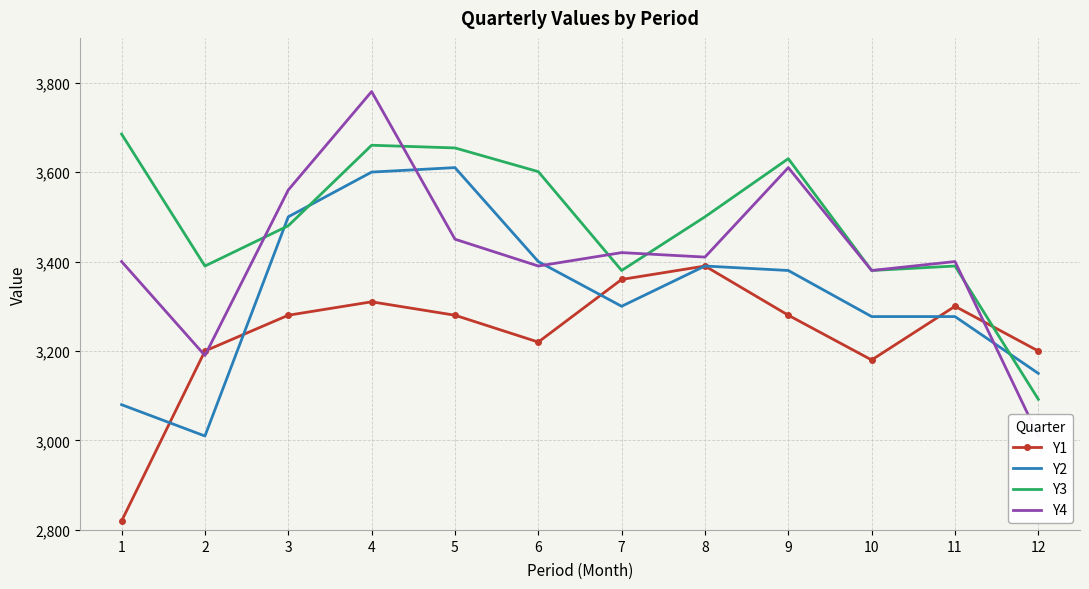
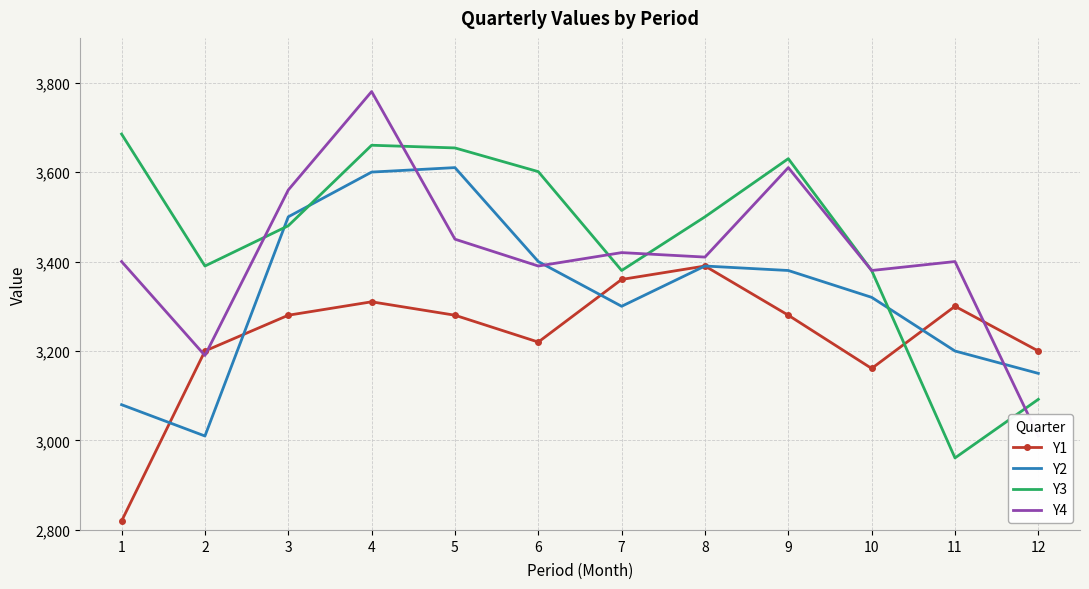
Y1, 10: 3,180 -> 3,160
Y2, 10: 3,280 -> 3,320
Y2, 11: 3,280 -> 3,200
Y3, 11: 3,390 -> 2,960
